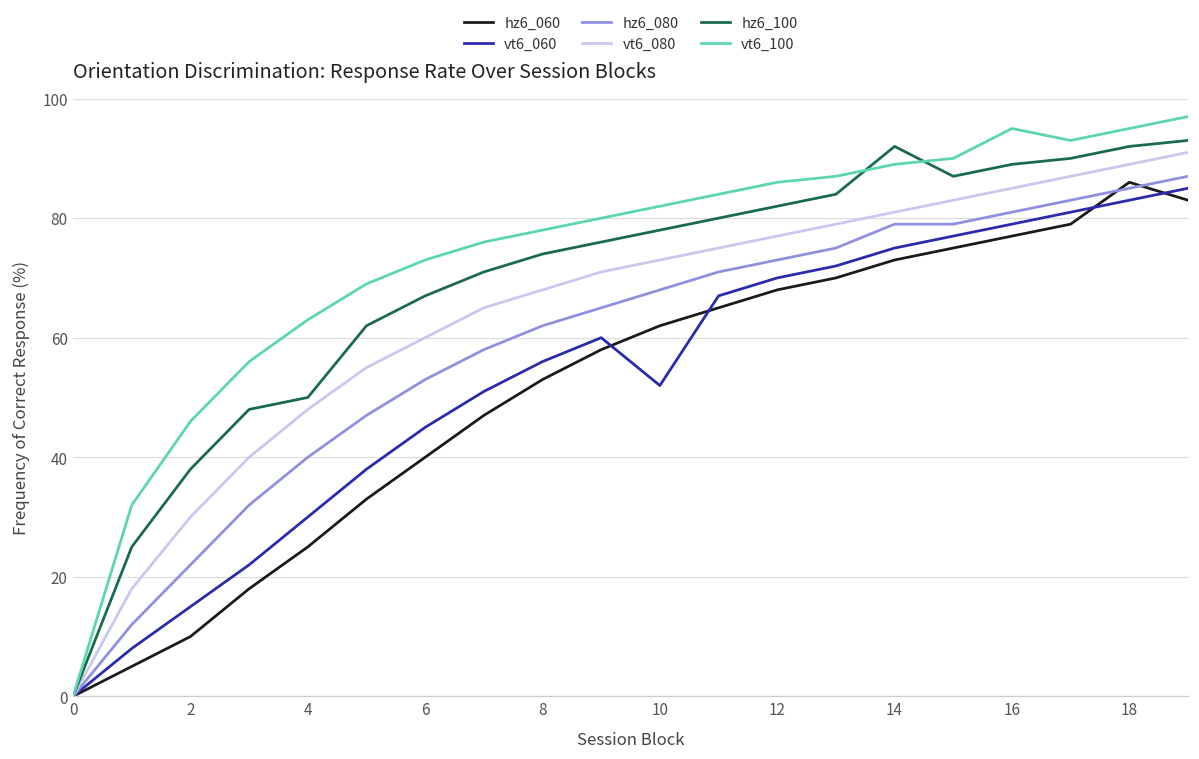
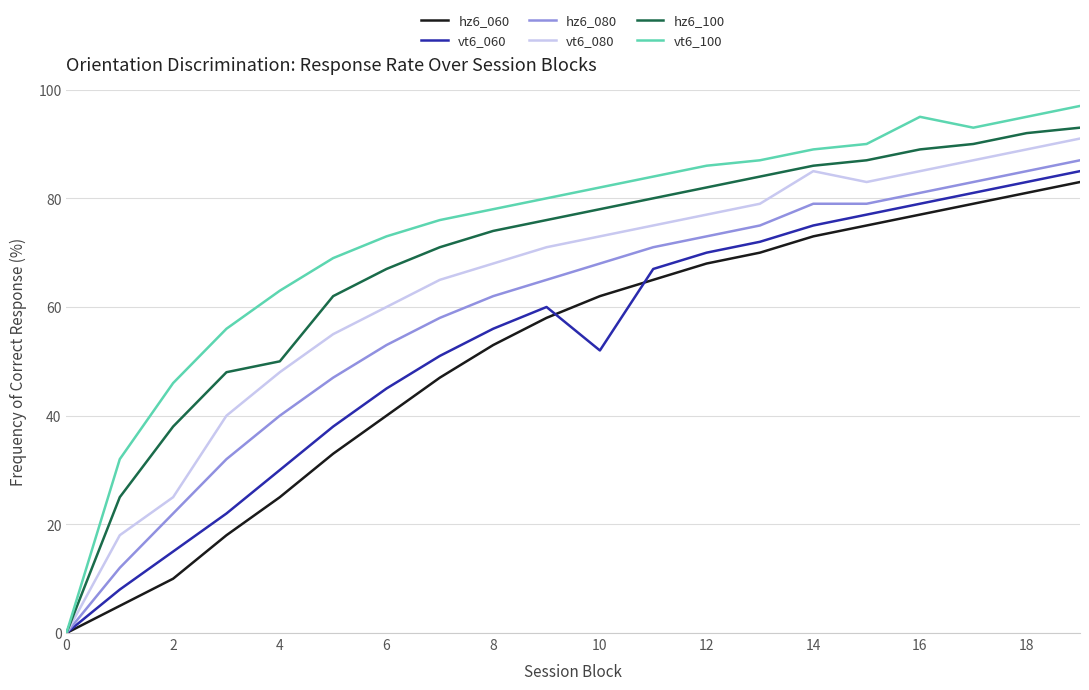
vt6_080, 2: 30 -> 25
vt6_080, 14: 81 -> 85
hz6_100, 14: 92 -> 86
hz6_060, 18: 86 -> 81
